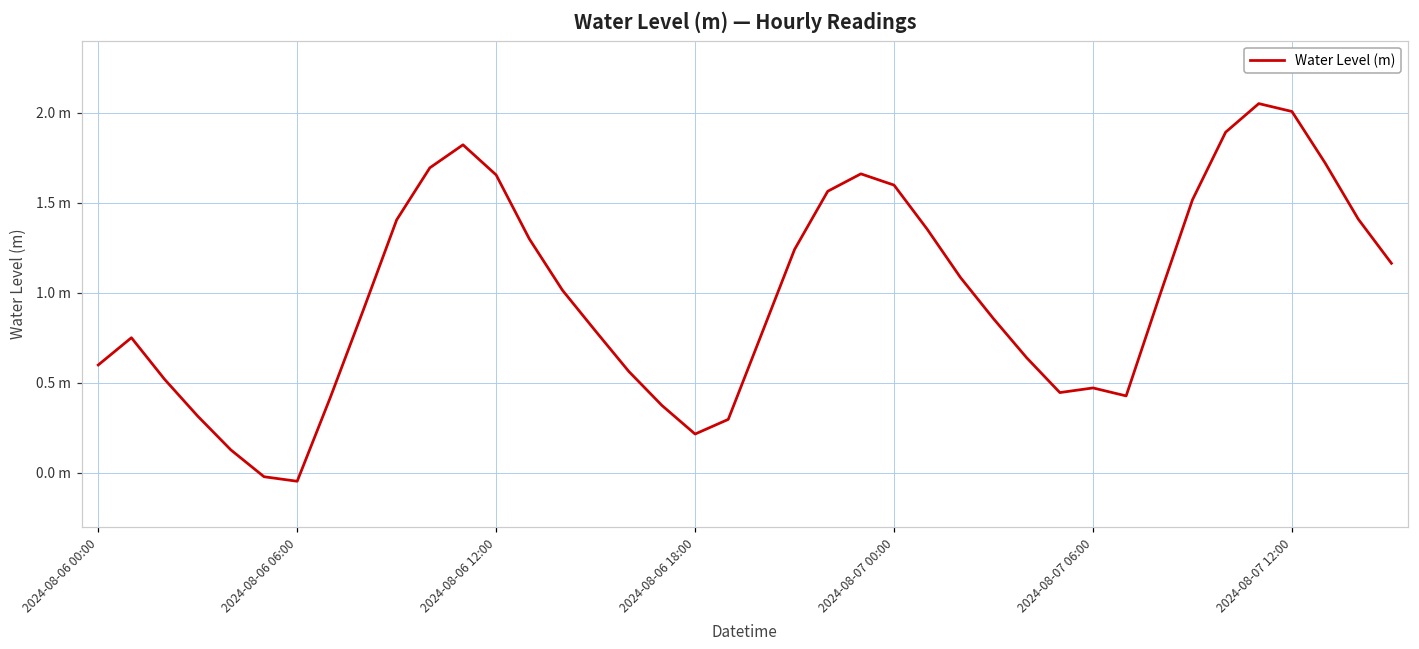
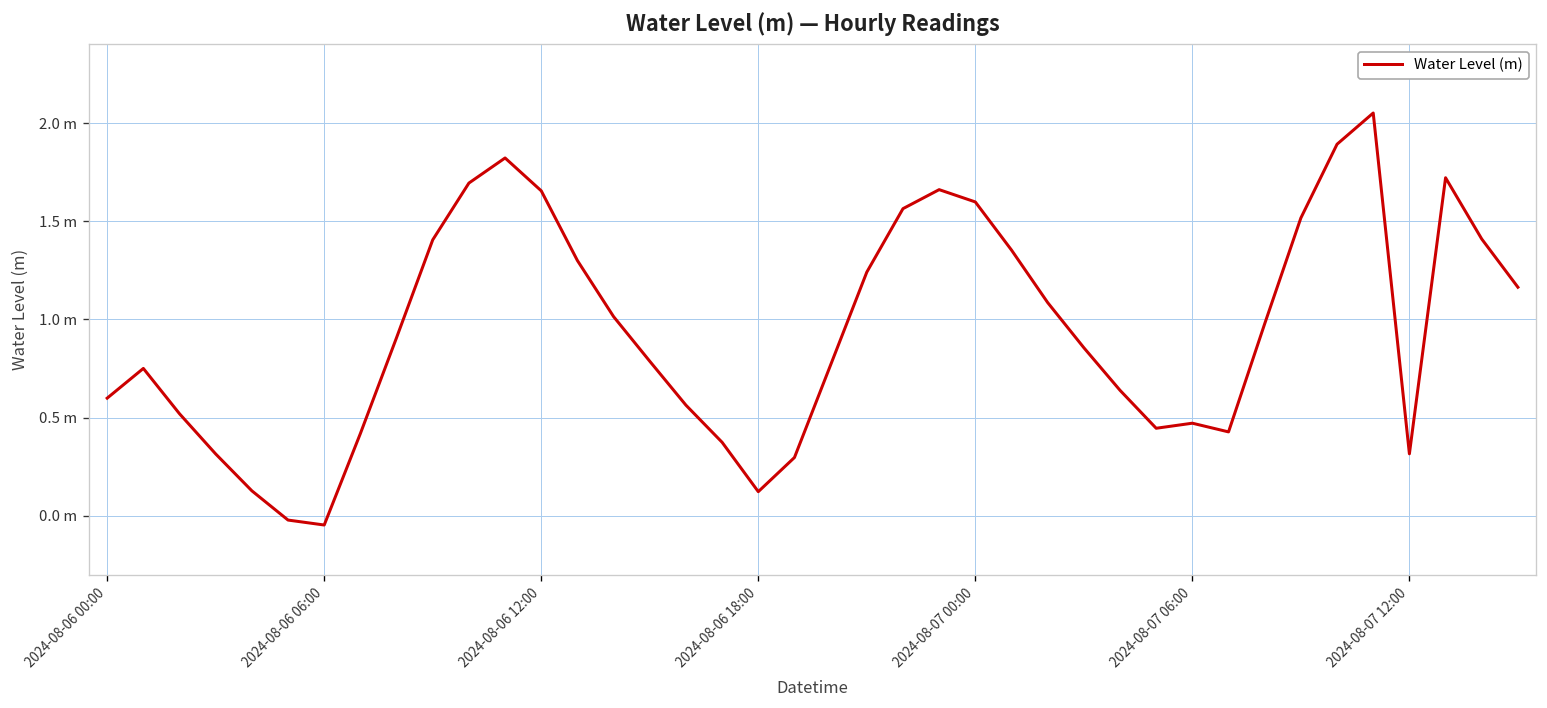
2024-08-06 18:00: 0.22 m -> 0.12 m
2024-08-07 12:00: 2.01 m -> 0.32 m
